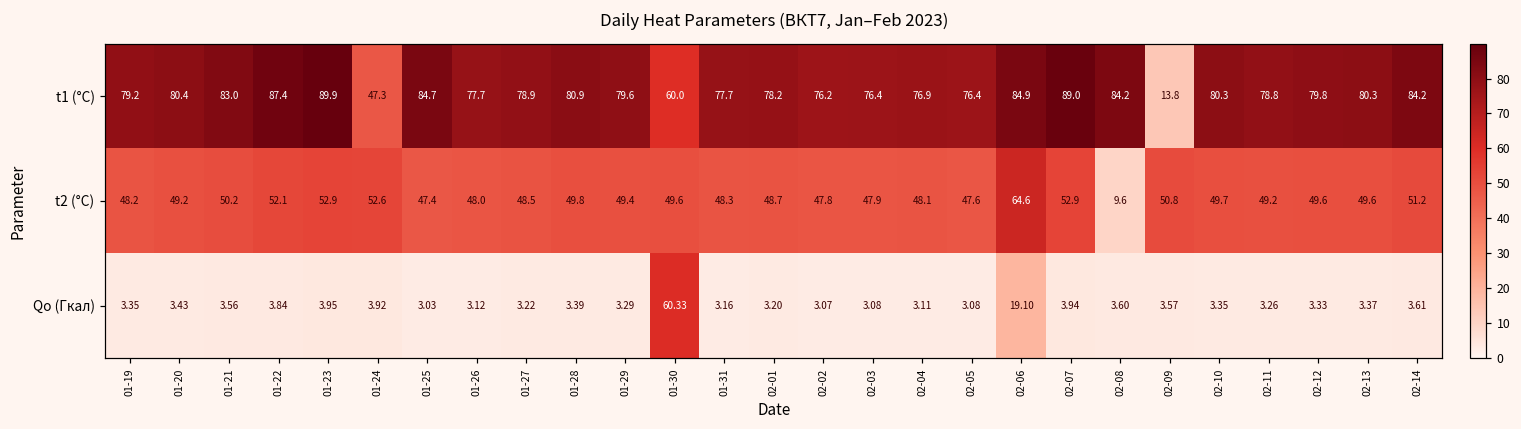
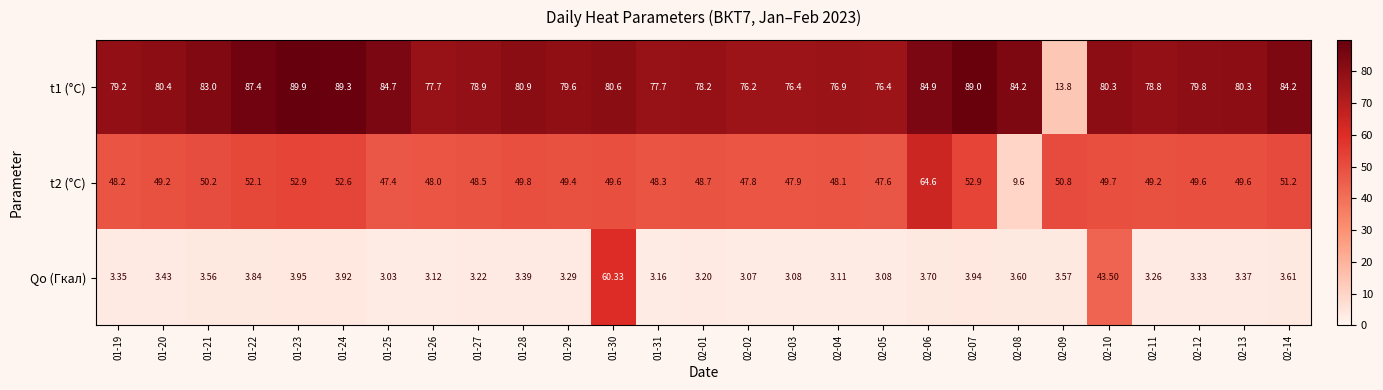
t1 (°C), 01-24: 47.3 -> 89.3
t1 (°C), 01-30: 60.0 -> 80.6
Qо (Гкал), 02-06: 19.10 -> 3.70
Qо (Гкал), 02-10: 3.35 -> 43.50
